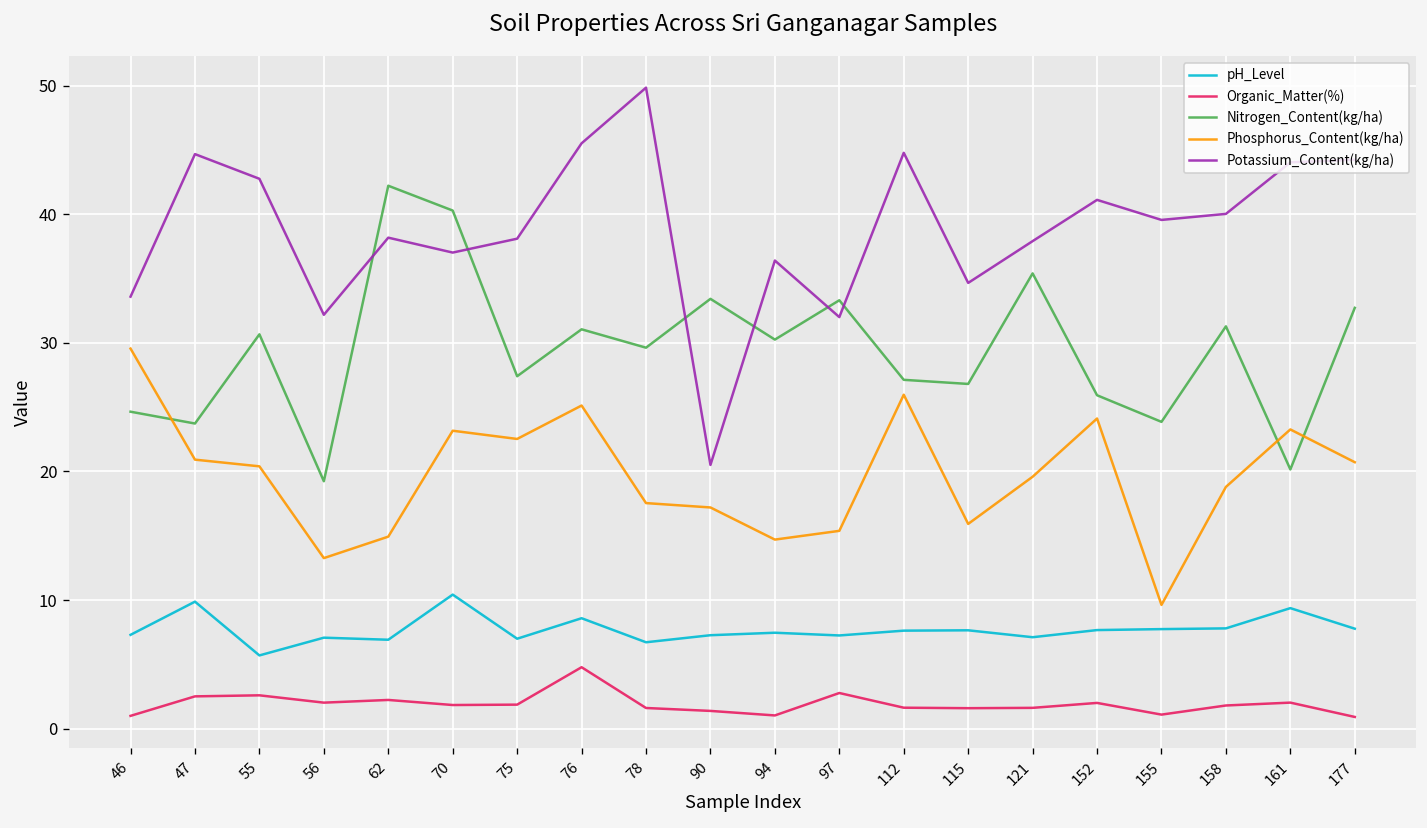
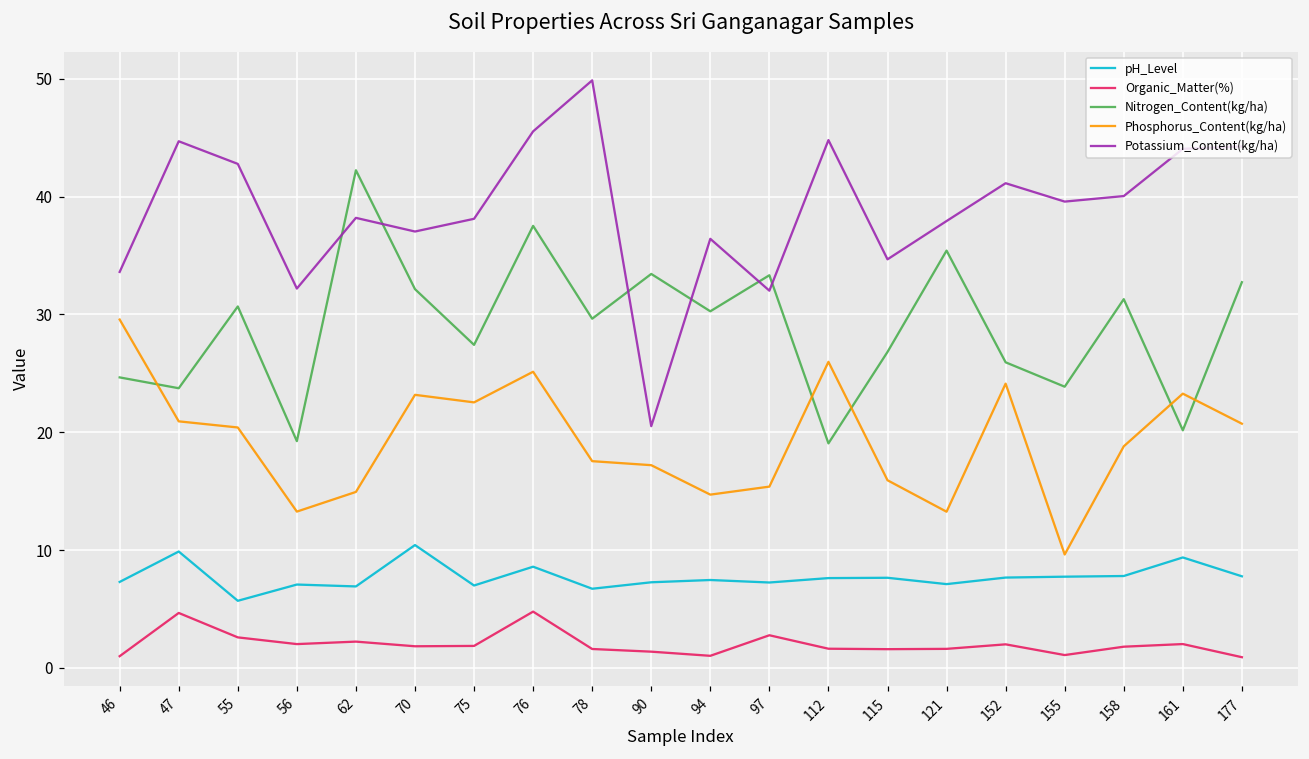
Organic_Matter(%), 47: 2.5 -> 4.7
Nitrogen_Content(kg/ha), 70: 40.3 -> 32.1
Nitrogen_Content(kg/ha), 76: 31.1 -> 37.5
Nitrogen_Content(kg/ha), 112: 27.1 -> 19.1
Phosphorus_Content(kg/ha), 121: 19.6 -> 13.3
